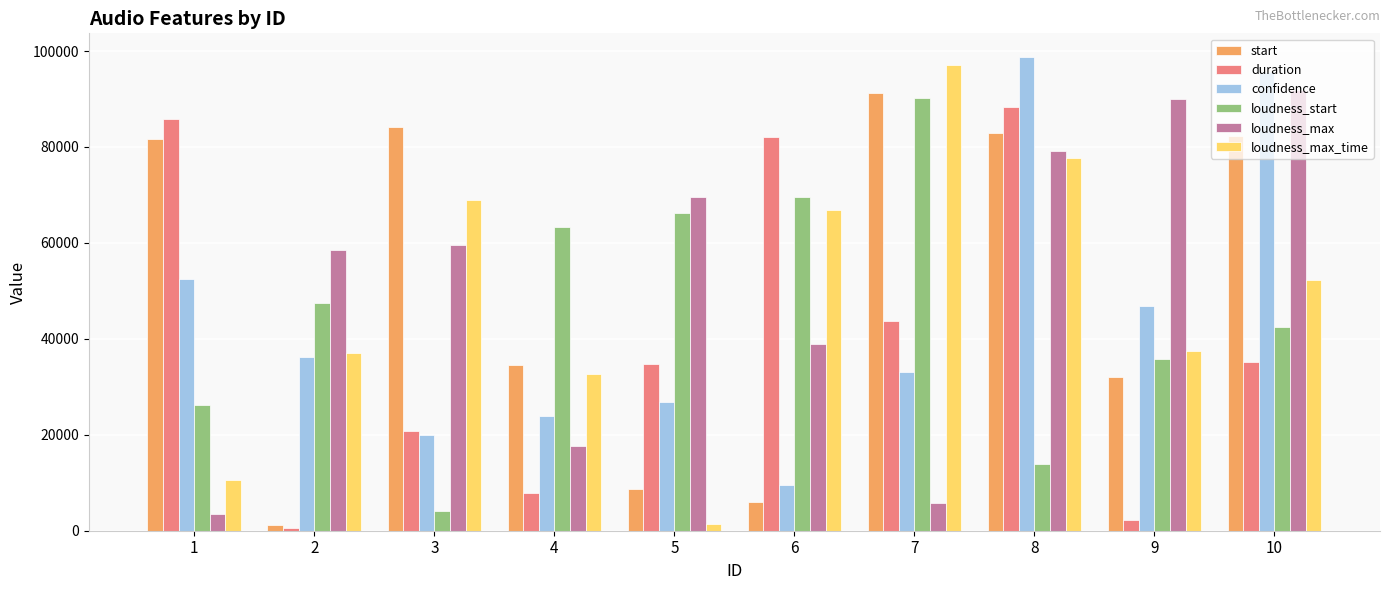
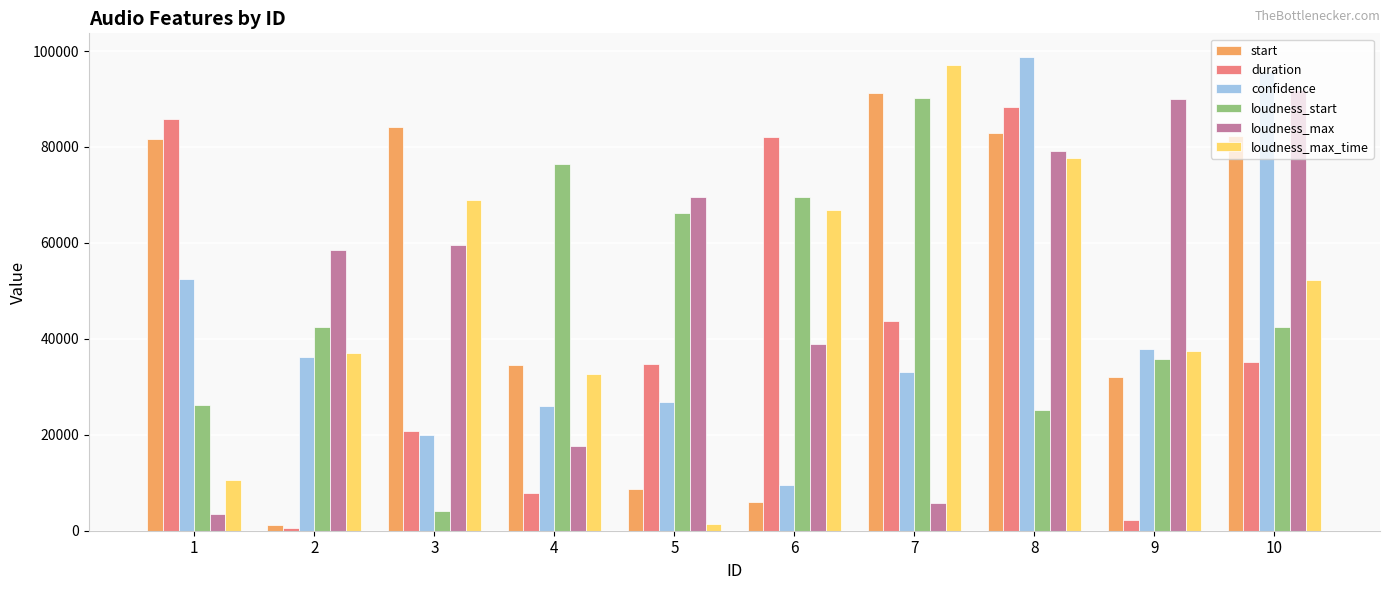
loudness_start, 2: 47000 -> 42000
confidence, 4: 24000 -> 26000
loudness_start, 4: 63000 -> 76000
loudness_start, 8: 14000 -> 25000
confidence, 9: 47000 -> 38000
